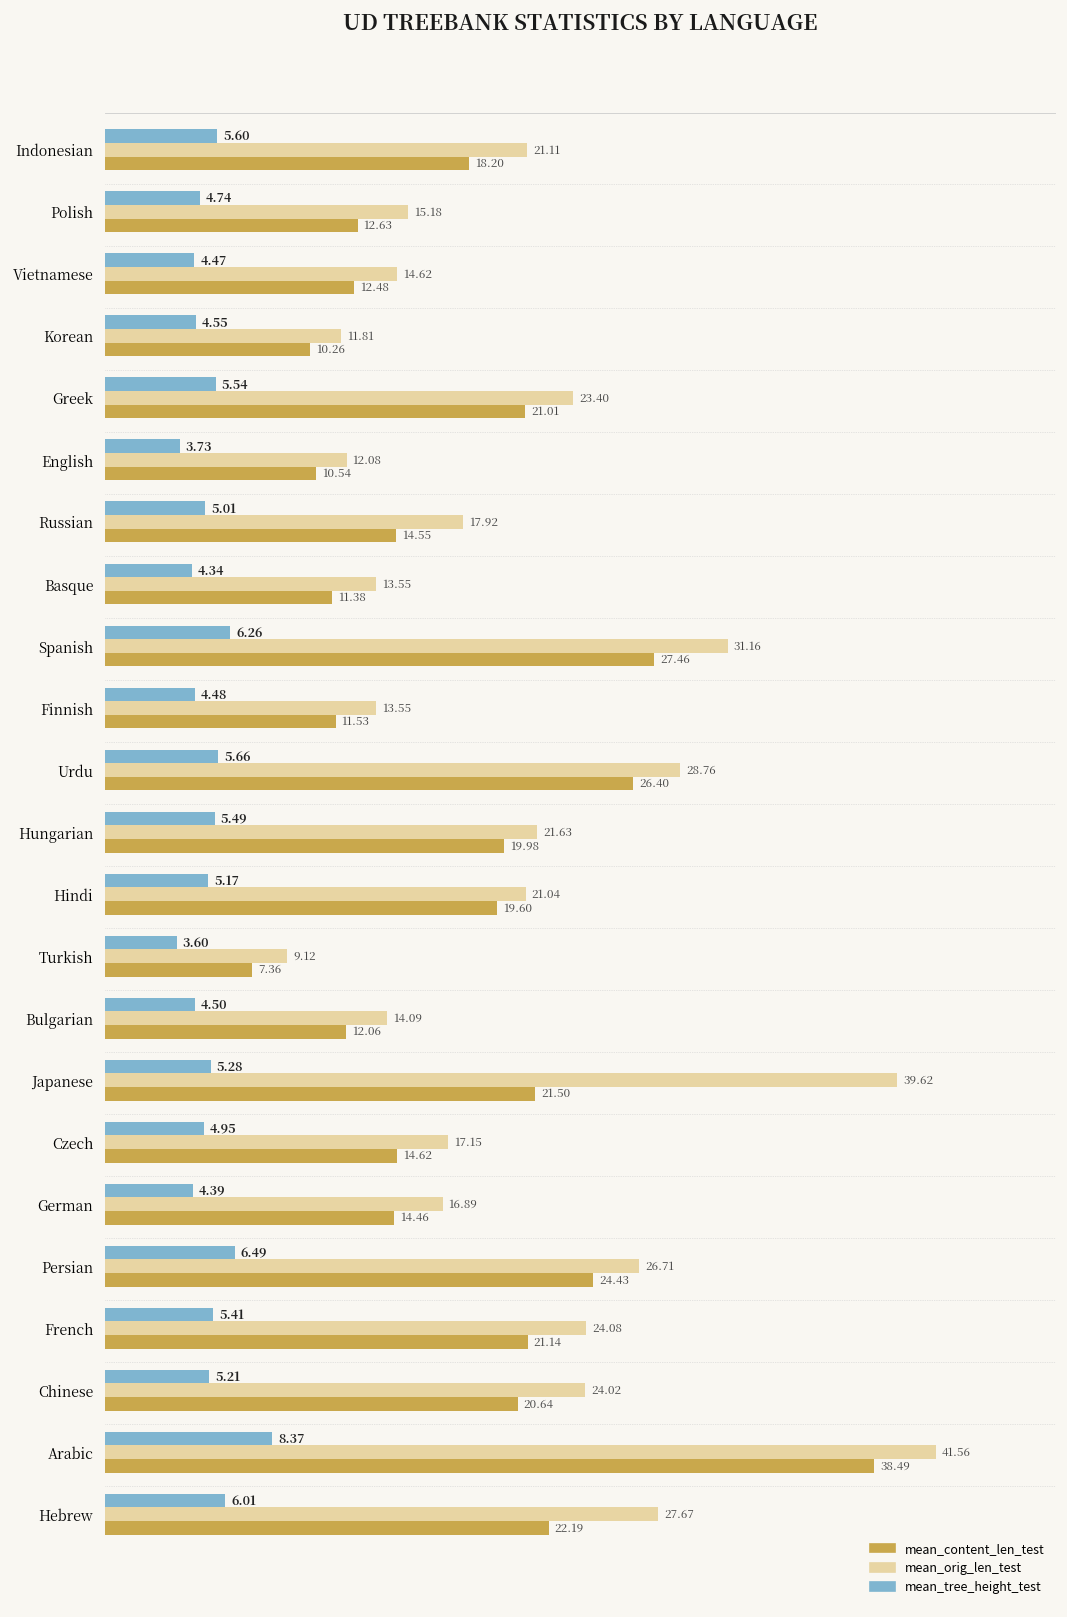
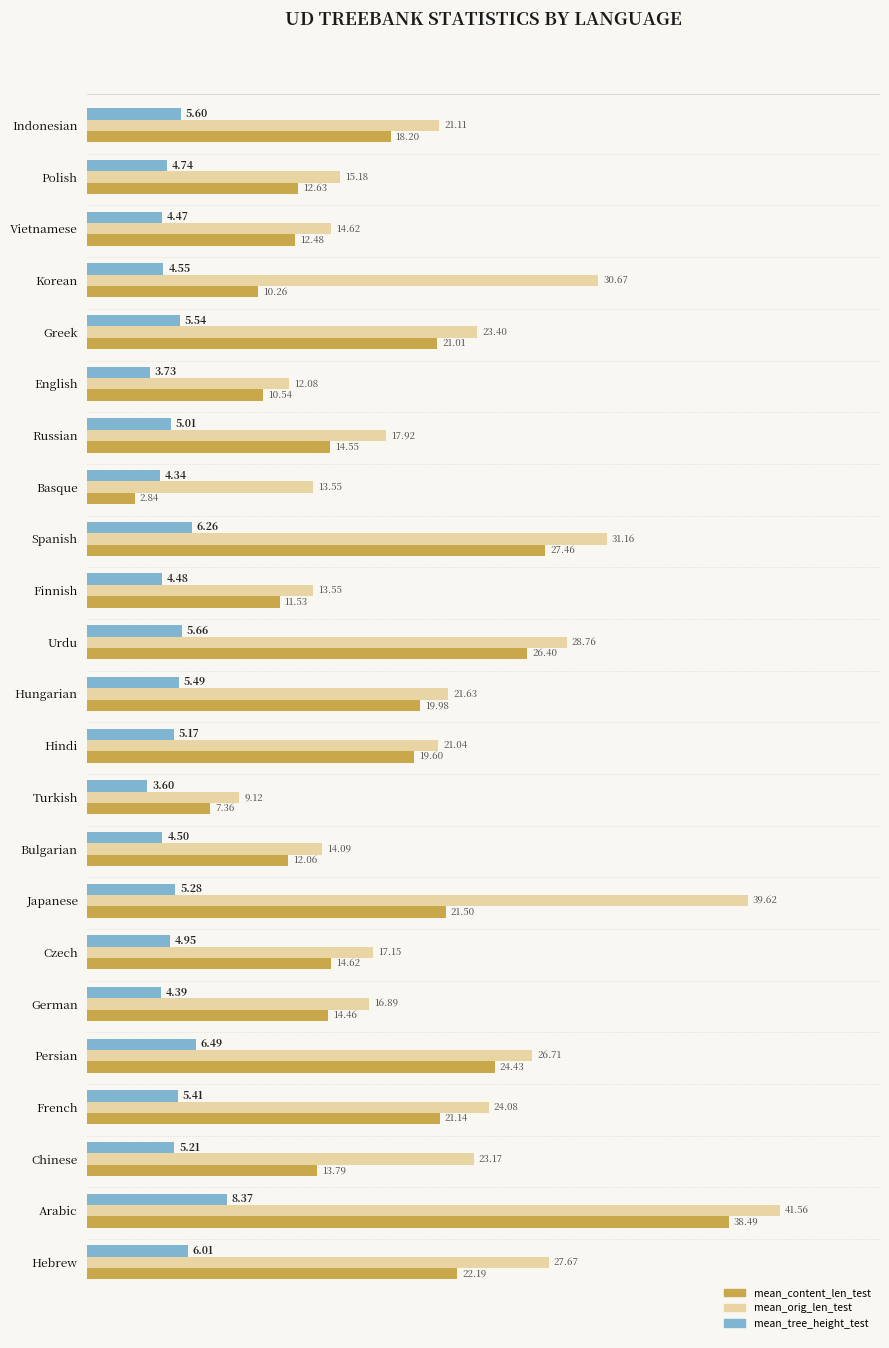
mean_orig_len_test, Korean: 11.81 -> 30.67
mean_content_len_test, Basque: 11.38 -> 2.84
mean_orig_len_test, Chinese: 24.02 -> 23.17
mean_content_len_test, Chinese: 20.64 -> 13.79
